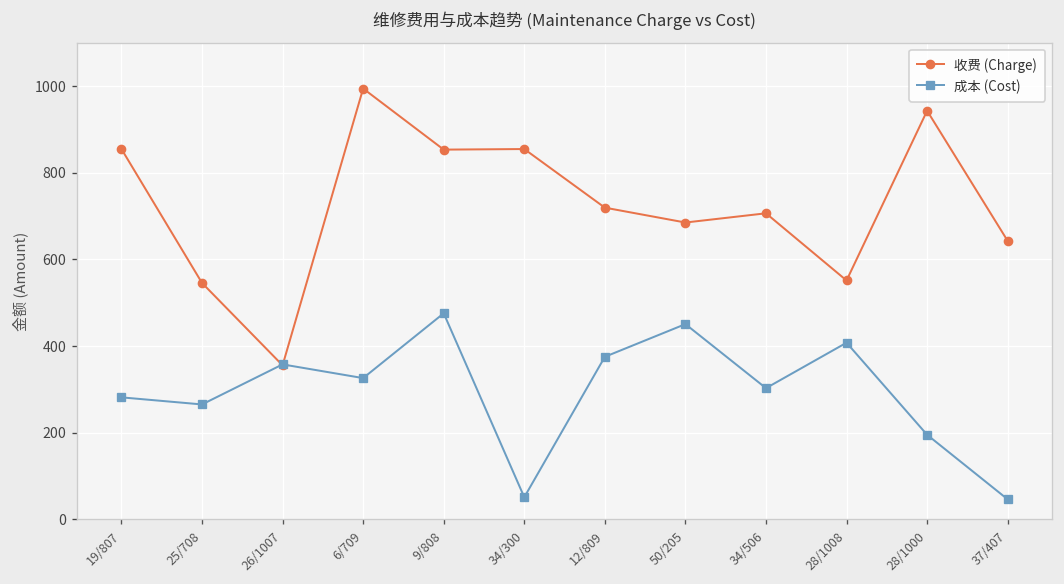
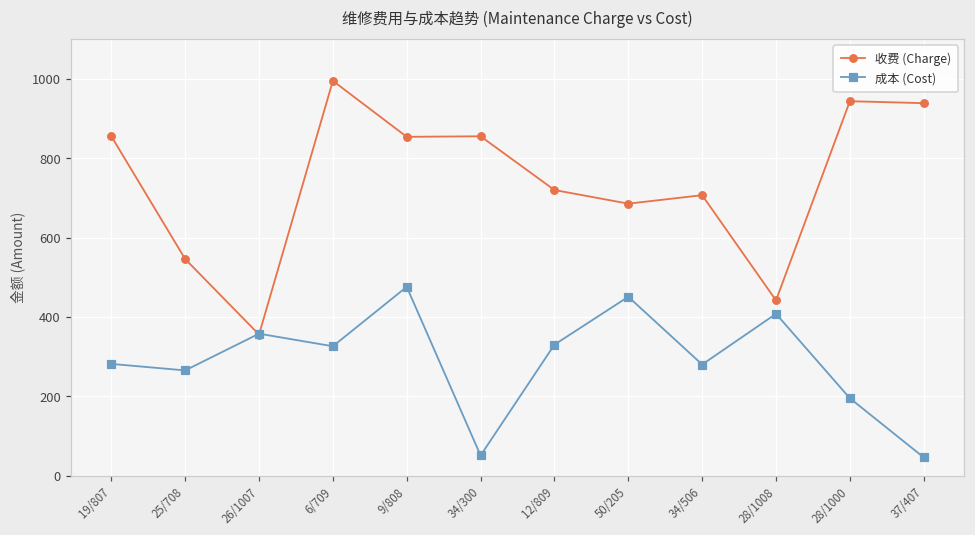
成本 (Cost), 12/809: 380 -> 330
成本 (Cost), 34/506: 300 -> 280
收费 (Charge), 28/1008: 550 -> 440
收费 (Charge), 37/407: 640 -> 940
